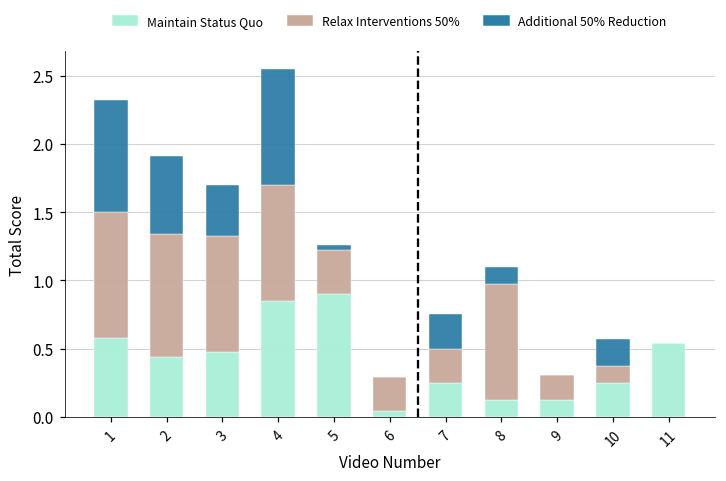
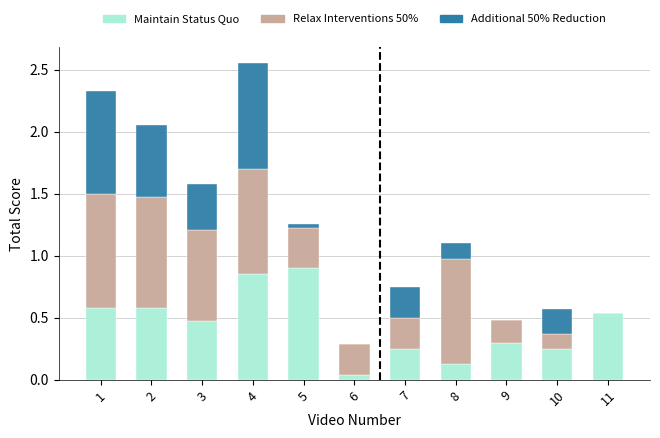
Maintain Status Quo, 2: 0.44 -> 0.58
Relax Interventions 50%, 3: 0.85 -> 0.73
Maintain Status Quo, 9: 0.13 -> 0.30
